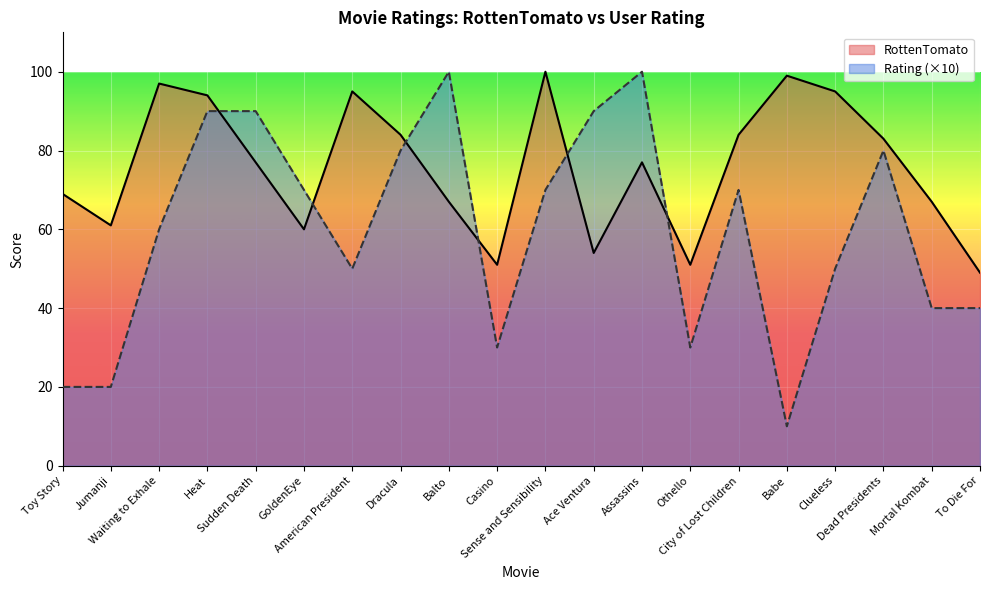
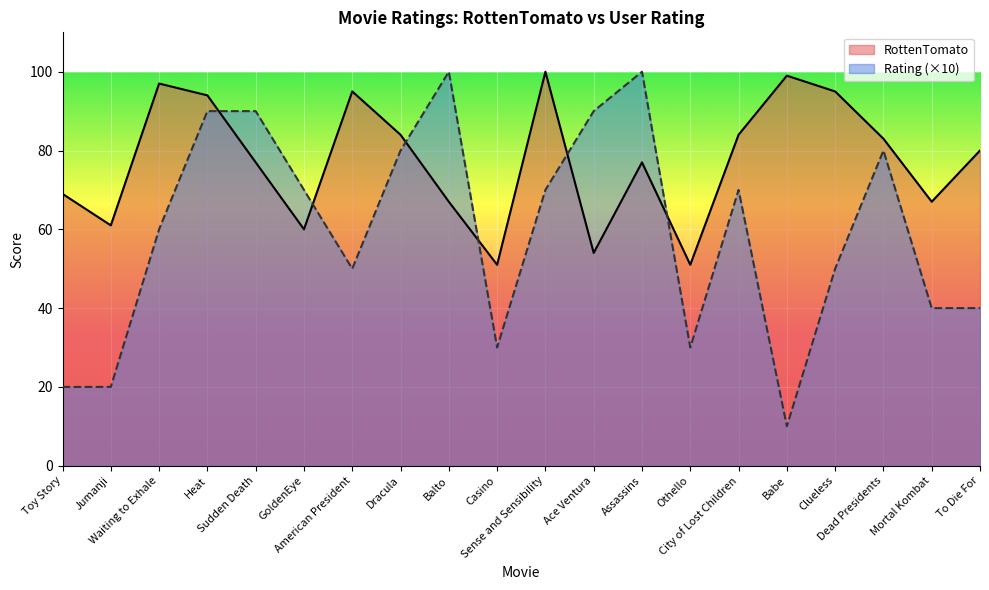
RottenTomato, To Die For: 49 -> 80
